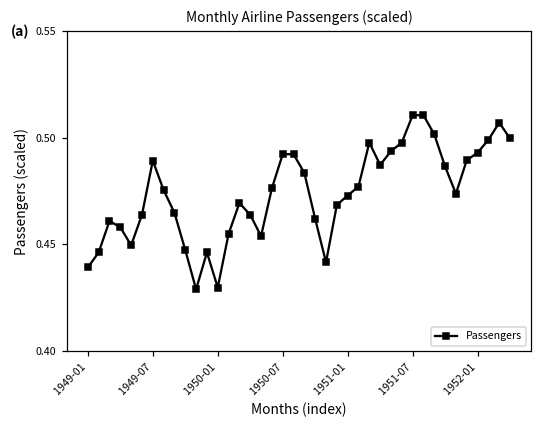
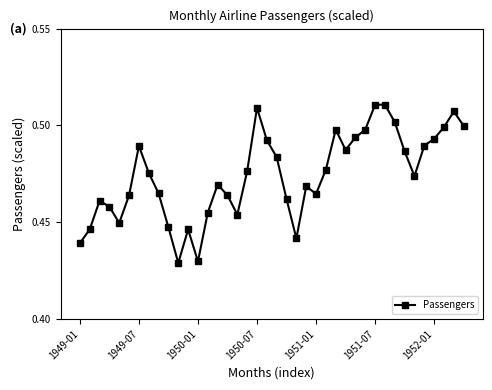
1950-07: 0.492 -> 0.509
1951-01: 0.473 -> 0.465
